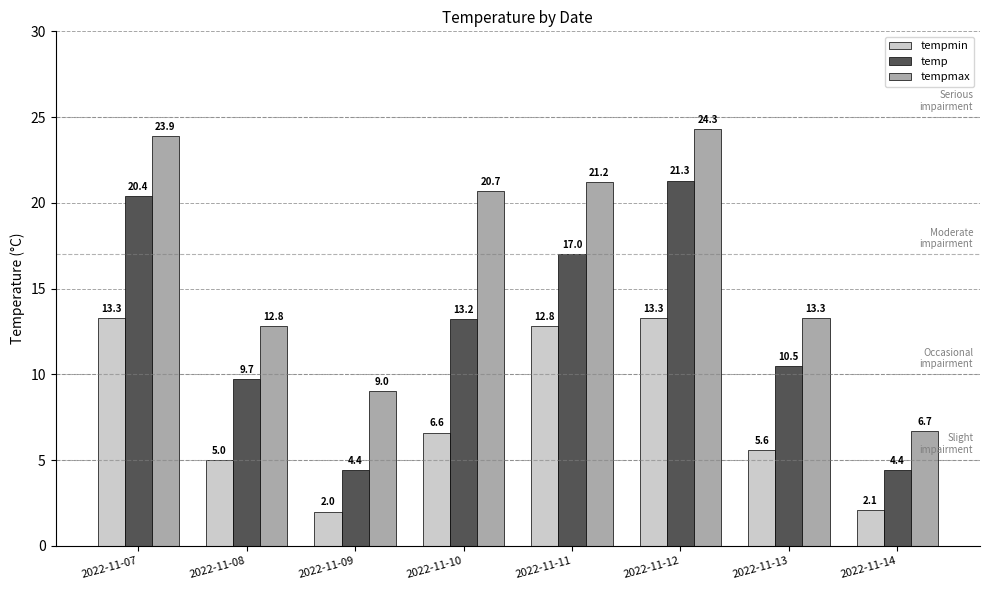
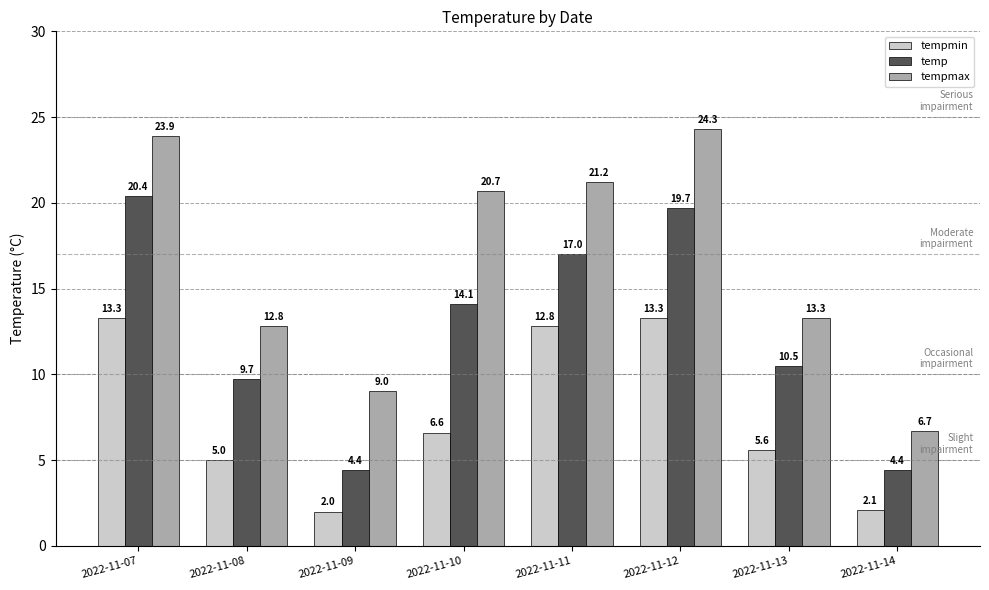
temp, 2022-11-10: 13.2 -> 14.1
temp, 2022-11-12: 21.3 -> 19.7
